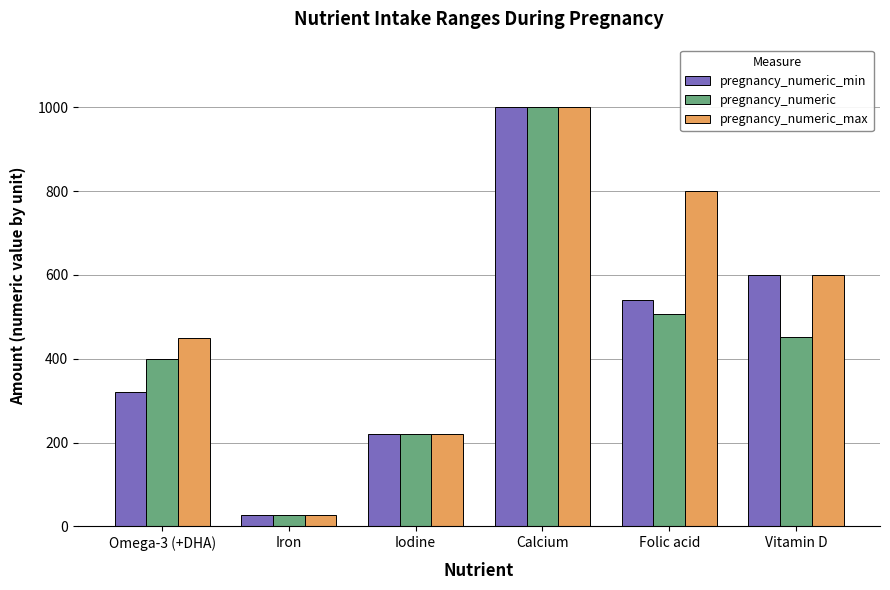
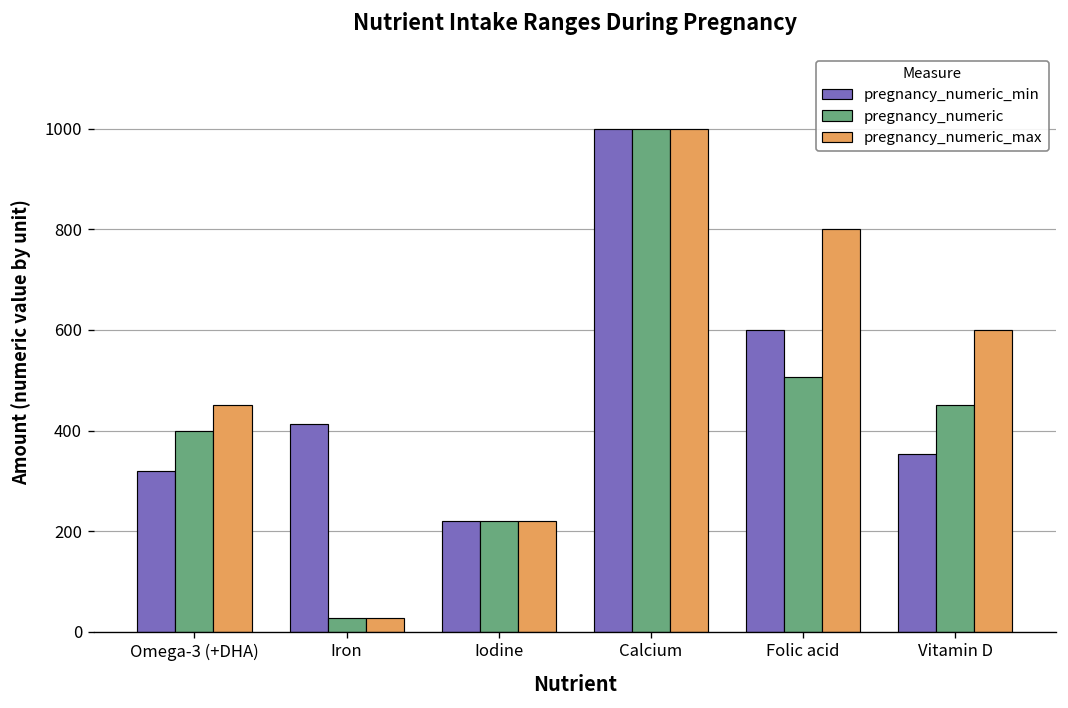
pregnancy_numeric_min, Iron: 30 -> 410
pregnancy_numeric_min, Folic acid: 540 -> 600
pregnancy_numeric_min, Vitamin D: 600 -> 350
